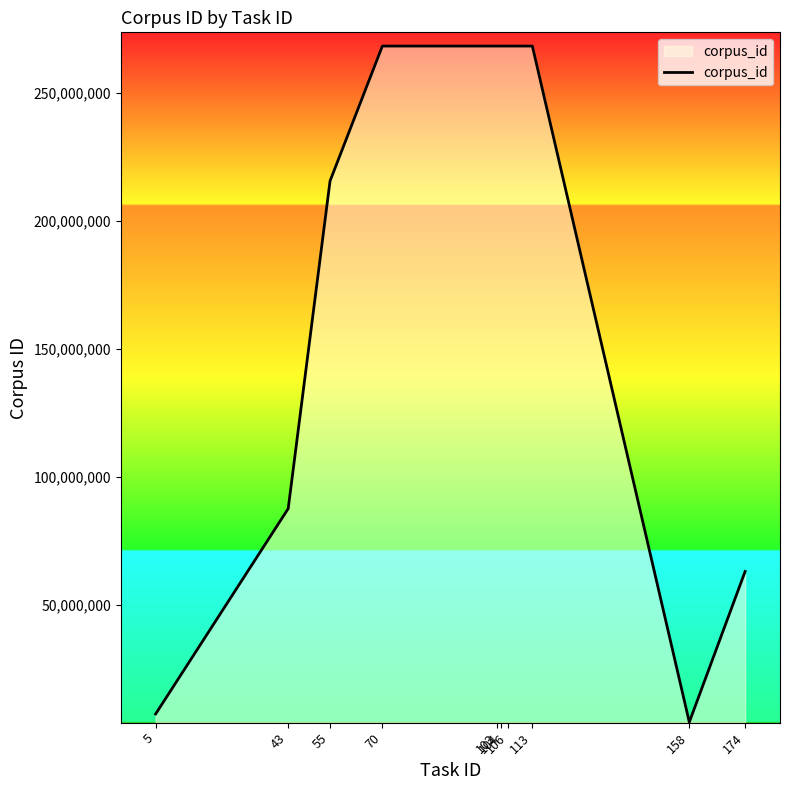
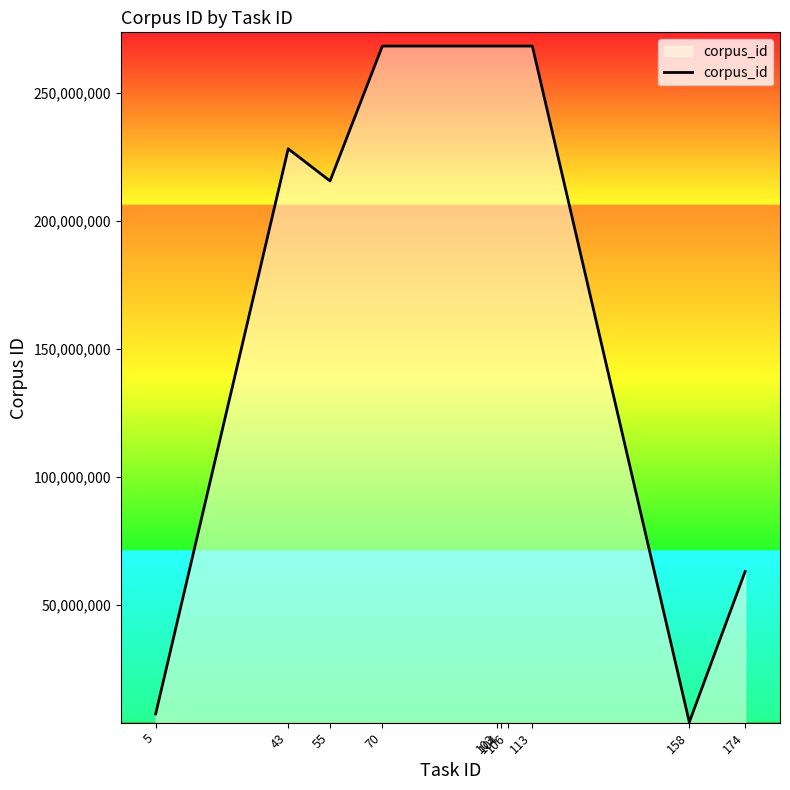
43: 88,000,000 -> 228,000,000
